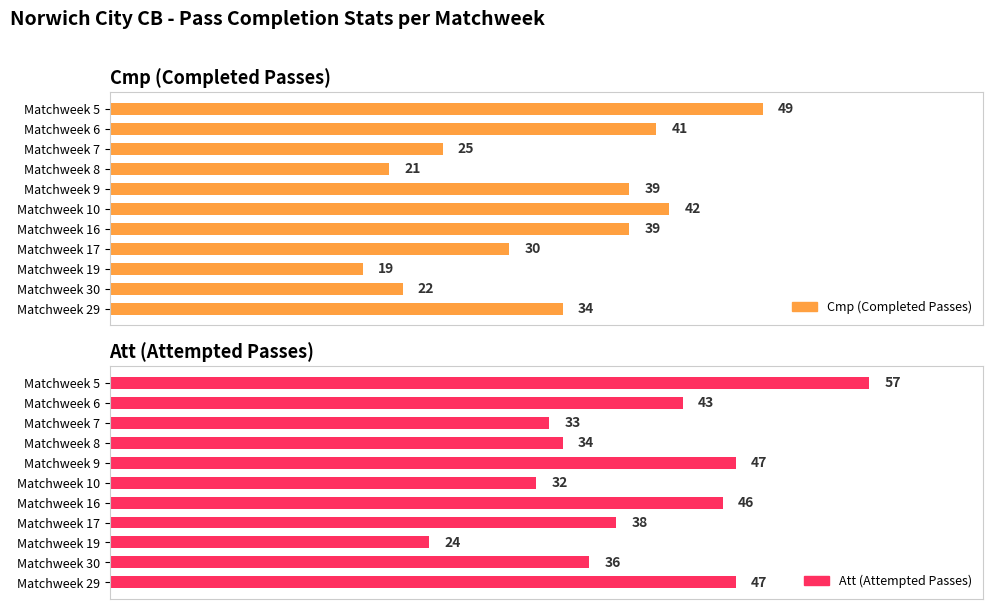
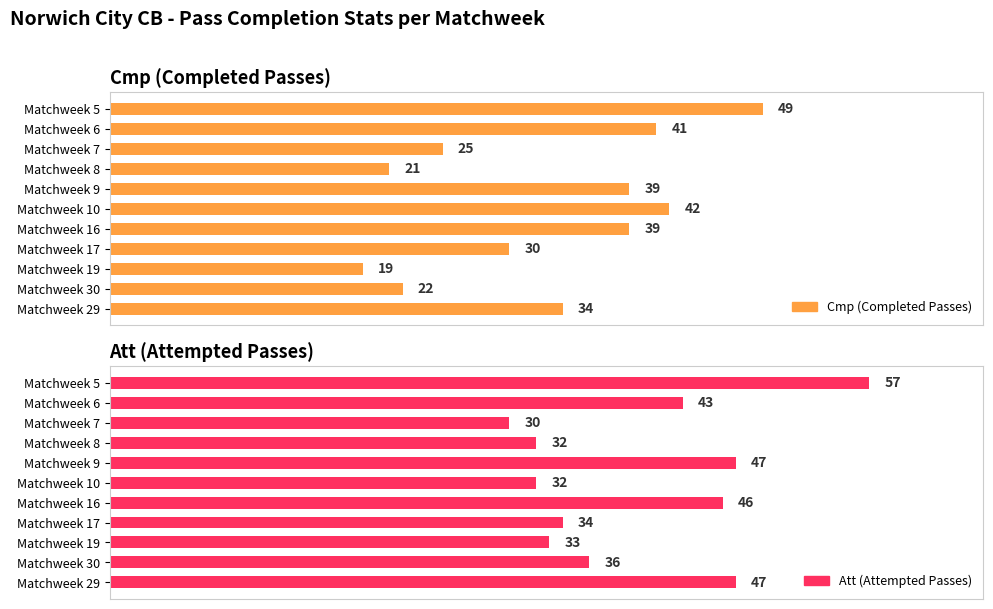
Att (Attempted Passes), Matchweek 7: 33 -> 30
Att (Attempted Passes), Matchweek 8: 34 -> 32
Att (Attempted Passes), Matchweek 17: 38 -> 34
Att (Attempted Passes), Matchweek 19: 24 -> 33
